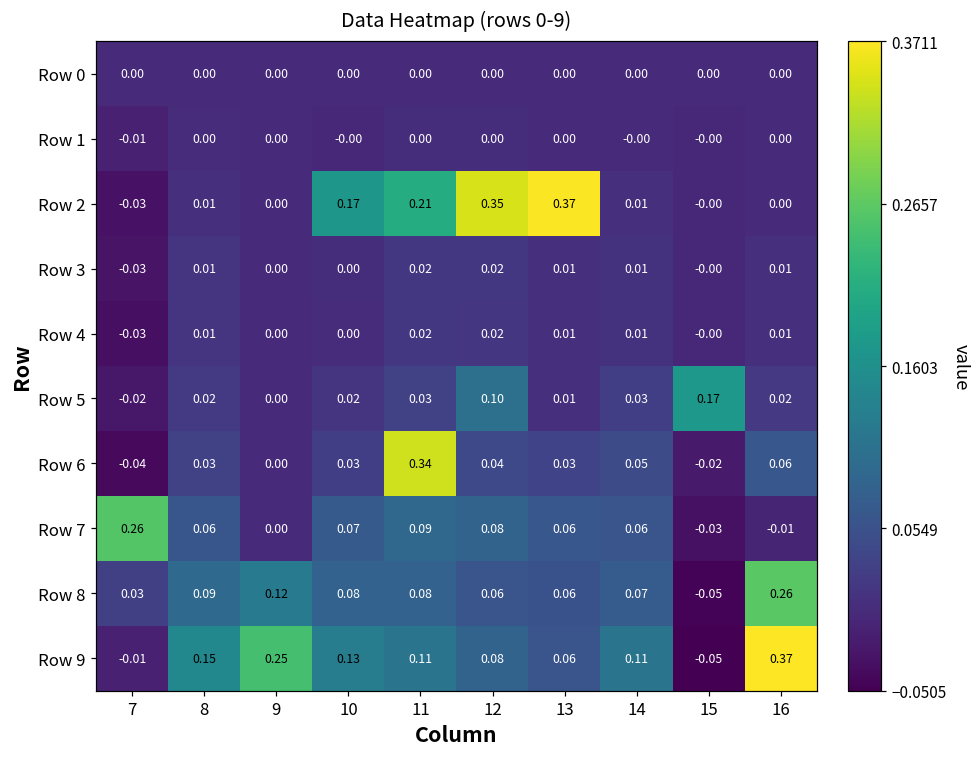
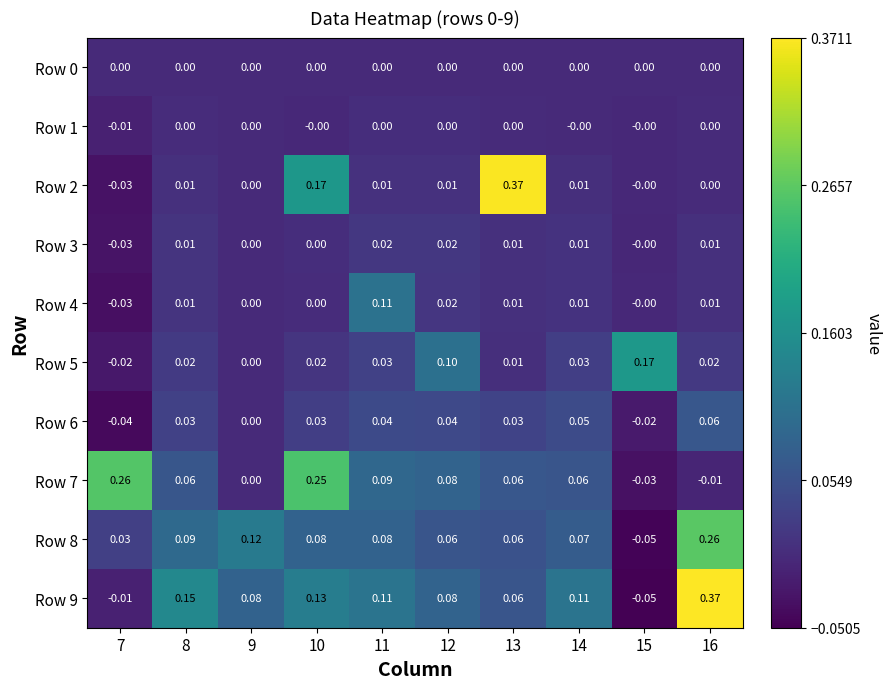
Row 2, 11: 0.21 -> 0.01
Row 2, 12: 0.35 -> 0.01
Row 4, 11: 0.02 -> 0.11
Row 6, 11: 0.34 -> 0.04
Row 7, 10: 0.07 -> 0.25
Row 9, 9: 0.25 -> 0.08
